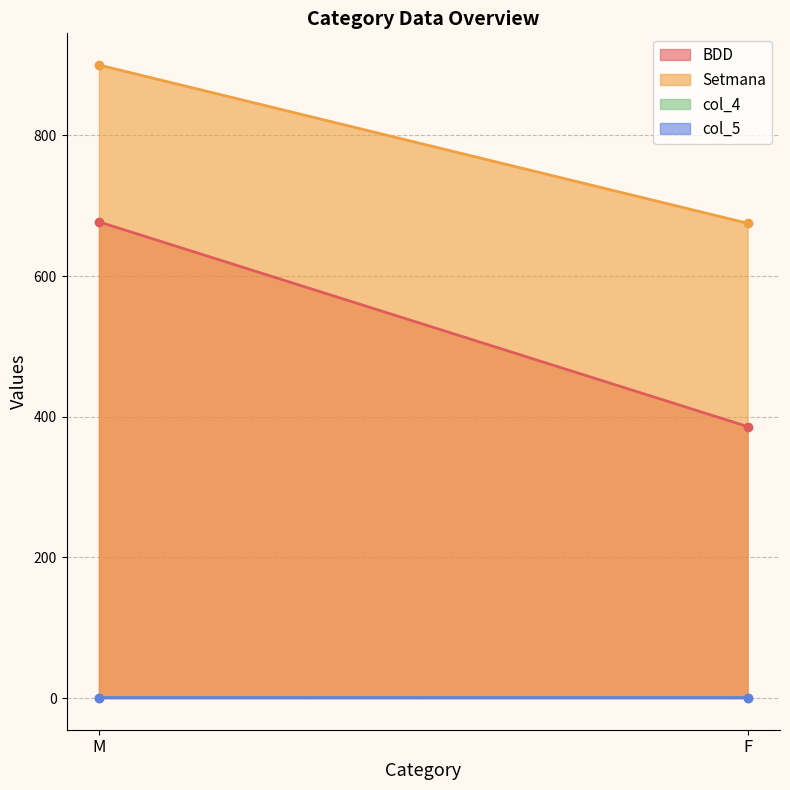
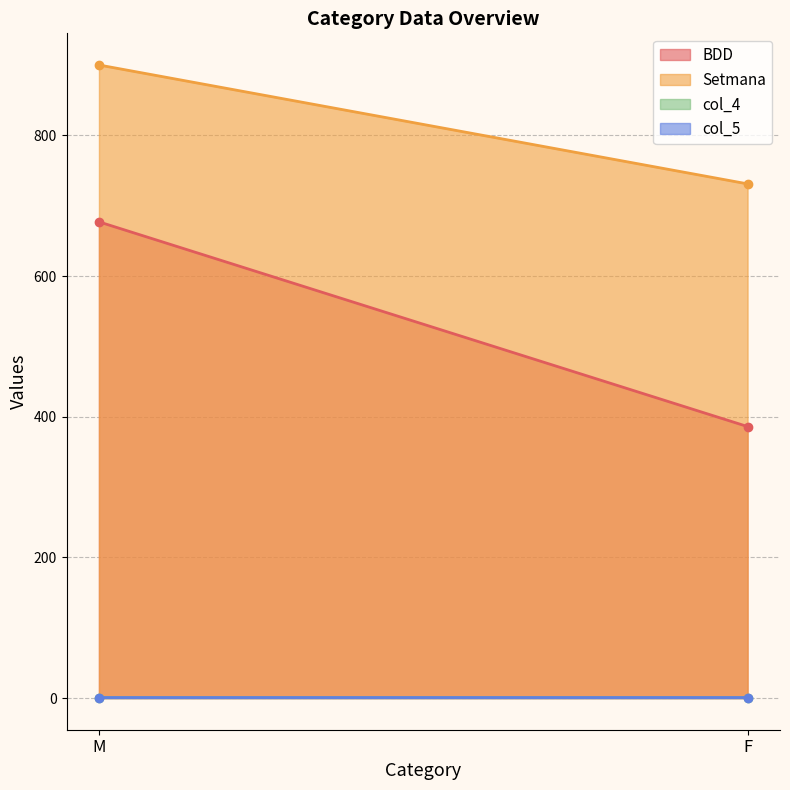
Setmana, F: 680 -> 730
